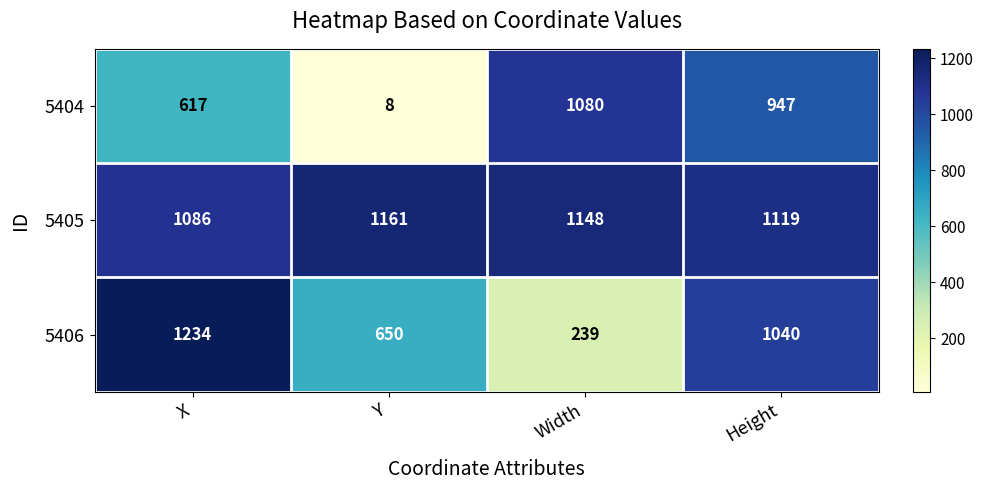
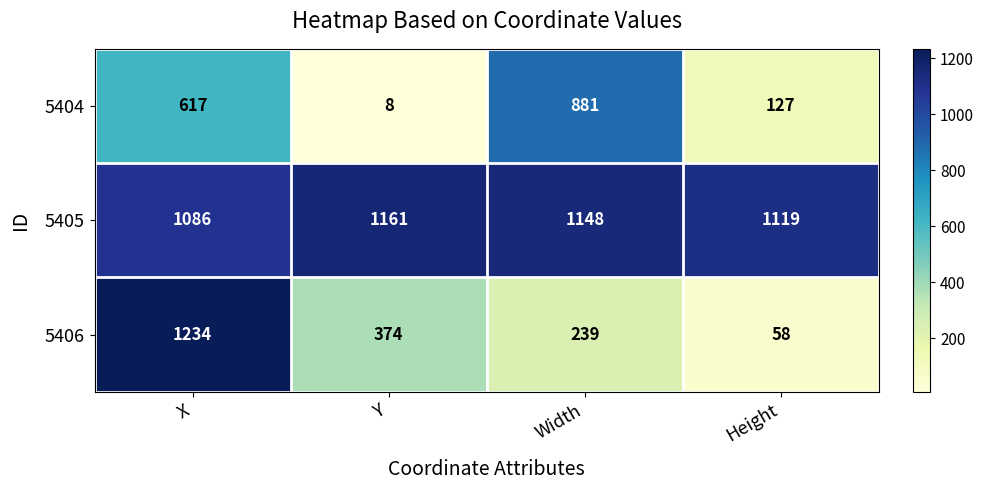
5404, Width: 1080 -> 881
5404, Height: 947 -> 127
5406, Y: 650 -> 374
5406, Height: 1040 -> 58
